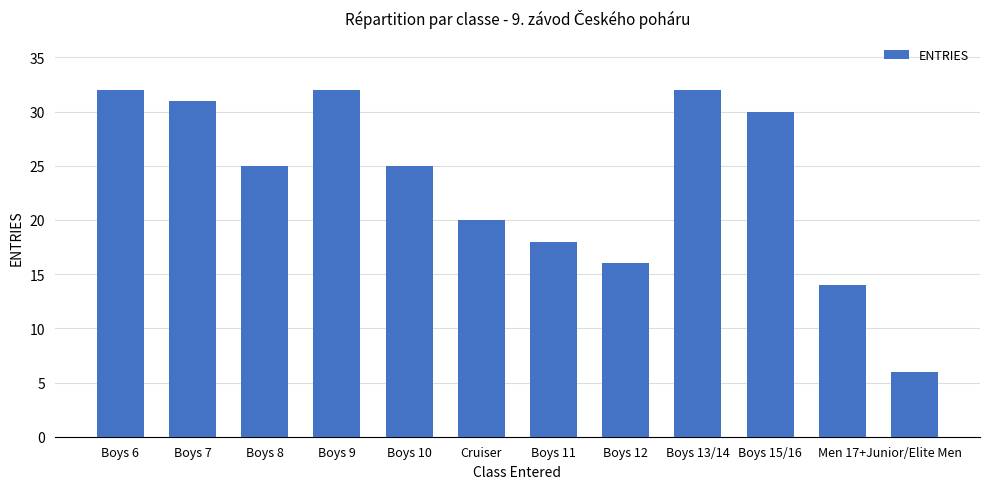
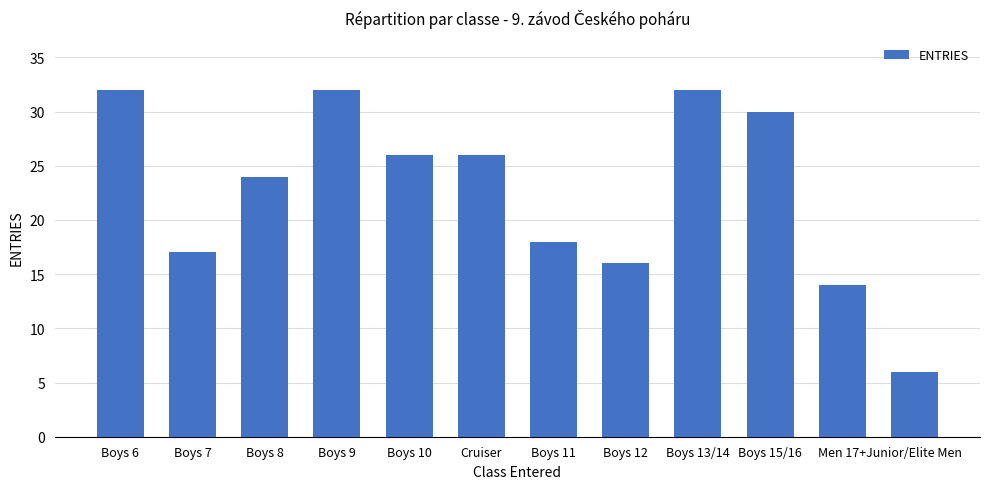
Boys 7: 31 -> 17
Boys 8: 25 -> 24
Boys 10: 25 -> 26
Cruiser: 20 -> 26
